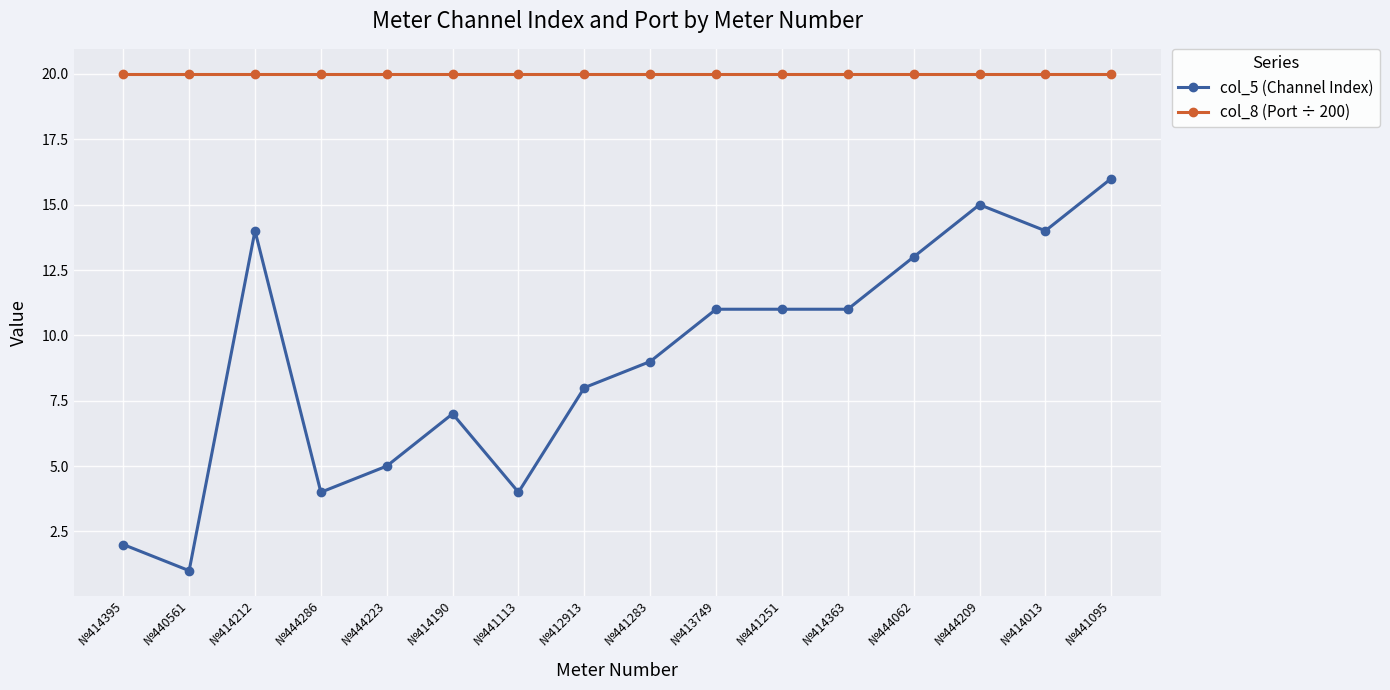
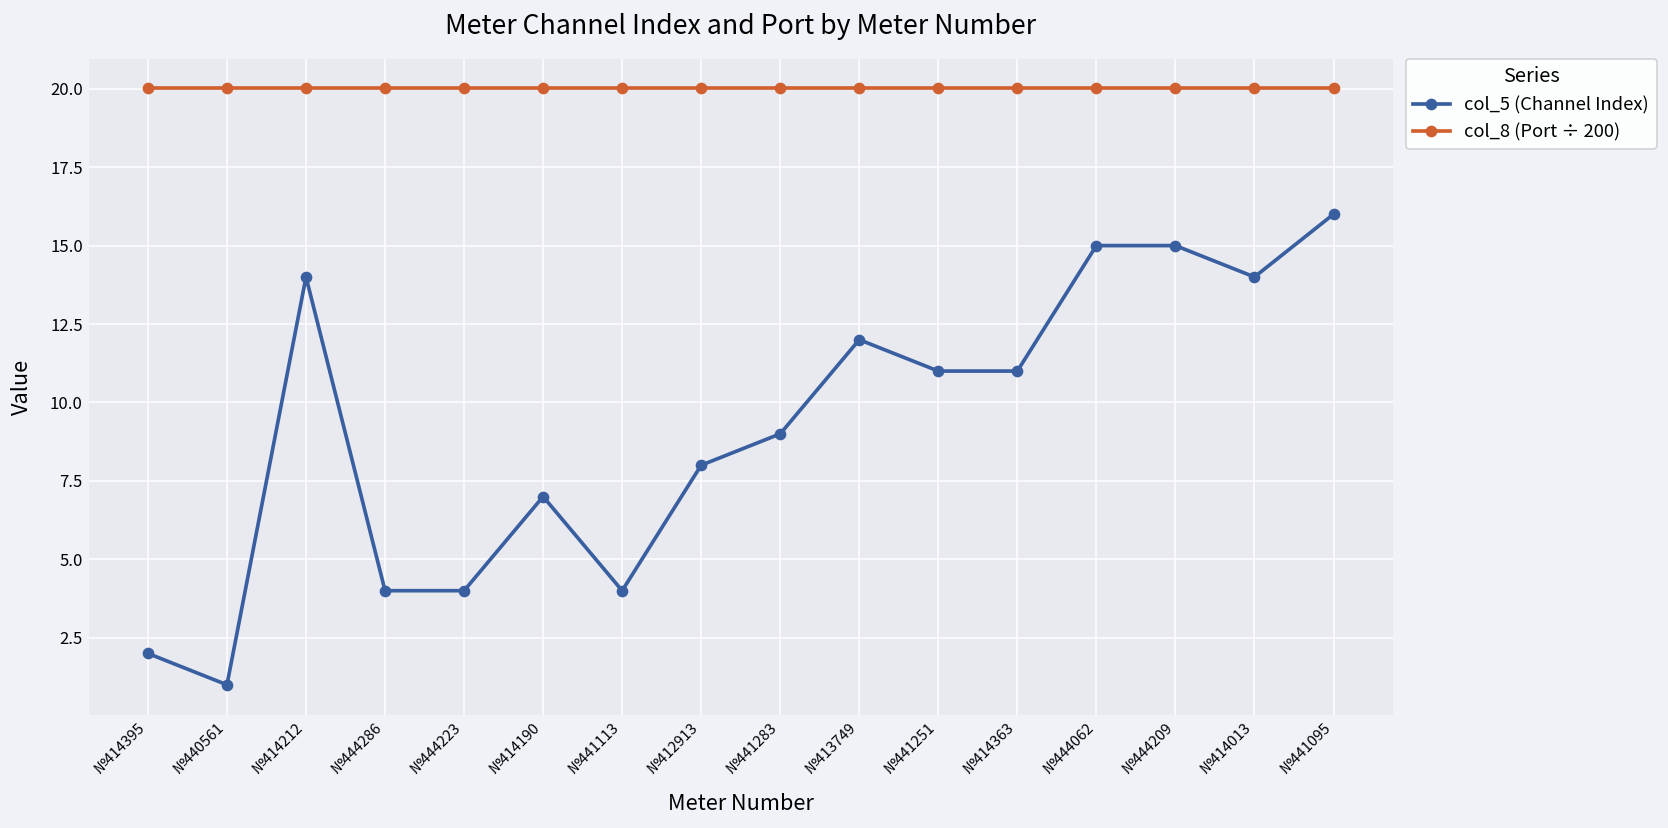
col_5 (Channel Index), №444223: 5 -> 4
col_5 (Channel Index), №413749: 11 -> 12
col_5 (Channel Index), №444062: 13 -> 15
